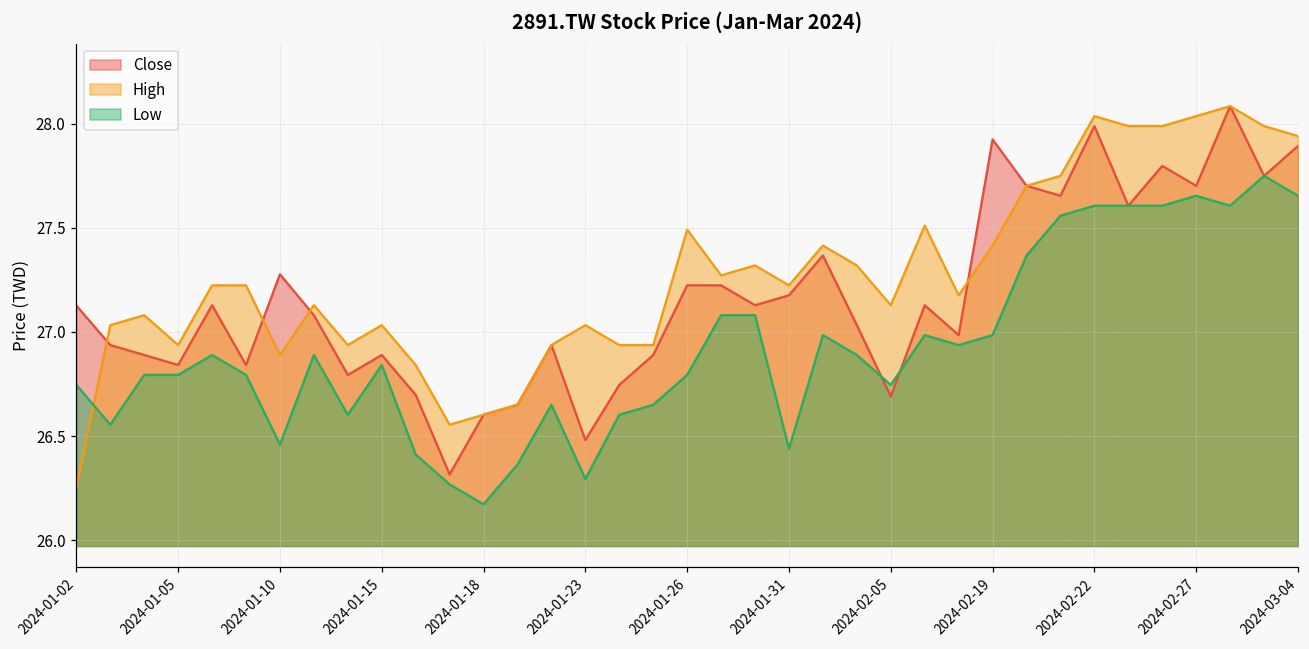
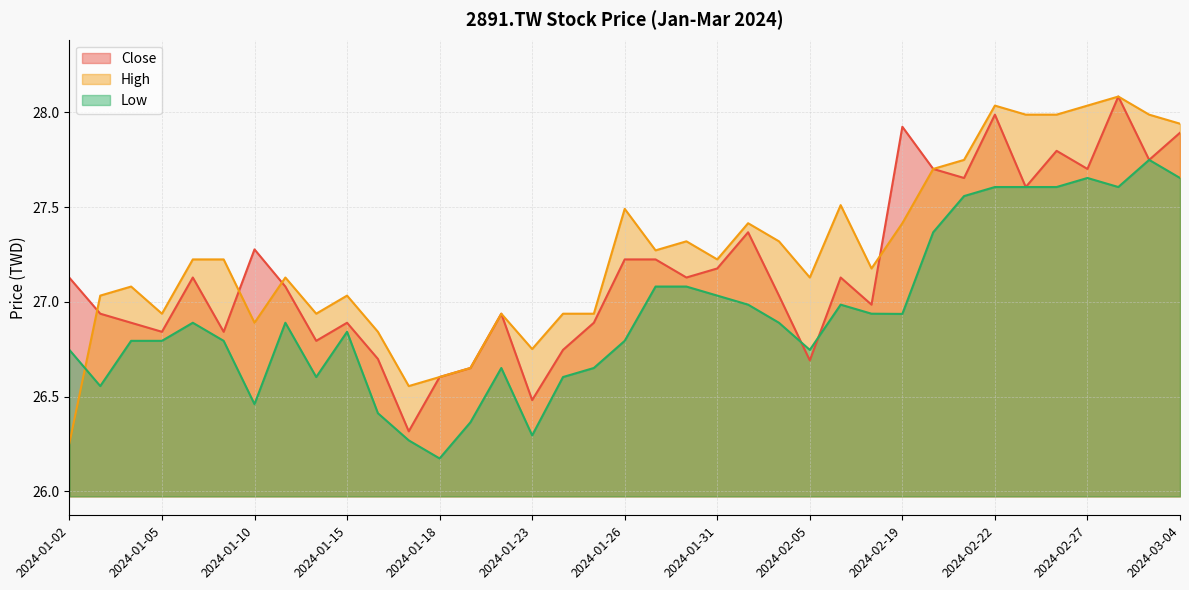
High, 2024-01-23: 27.03 -> 26.75
Low, 2024-01-31: 26.44 -> 27.03
Low, 2024-02-19: 26.98 -> 26.94
